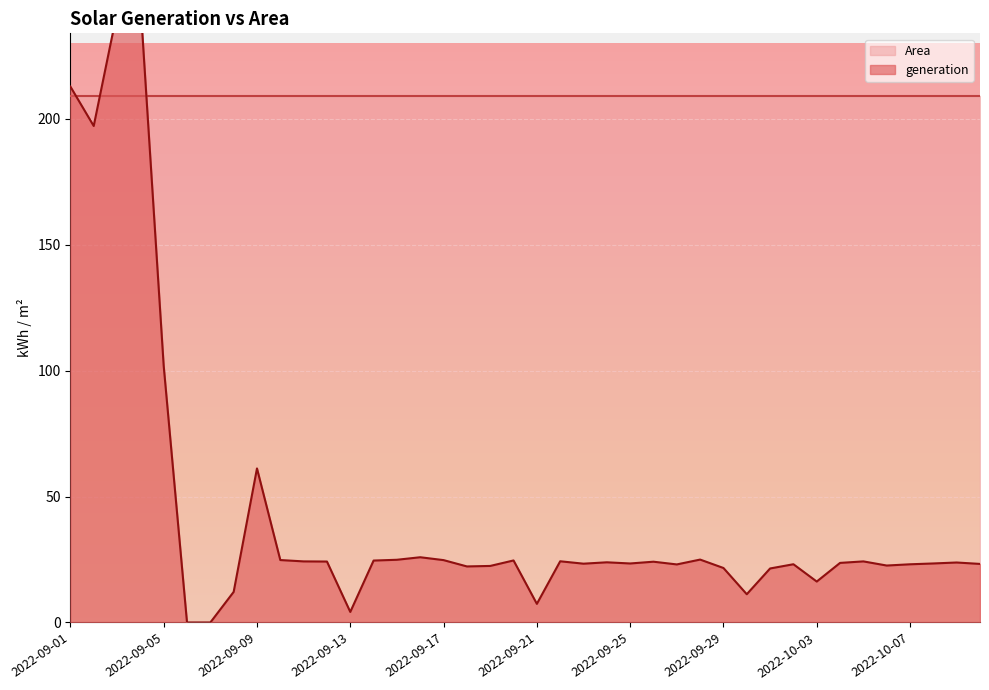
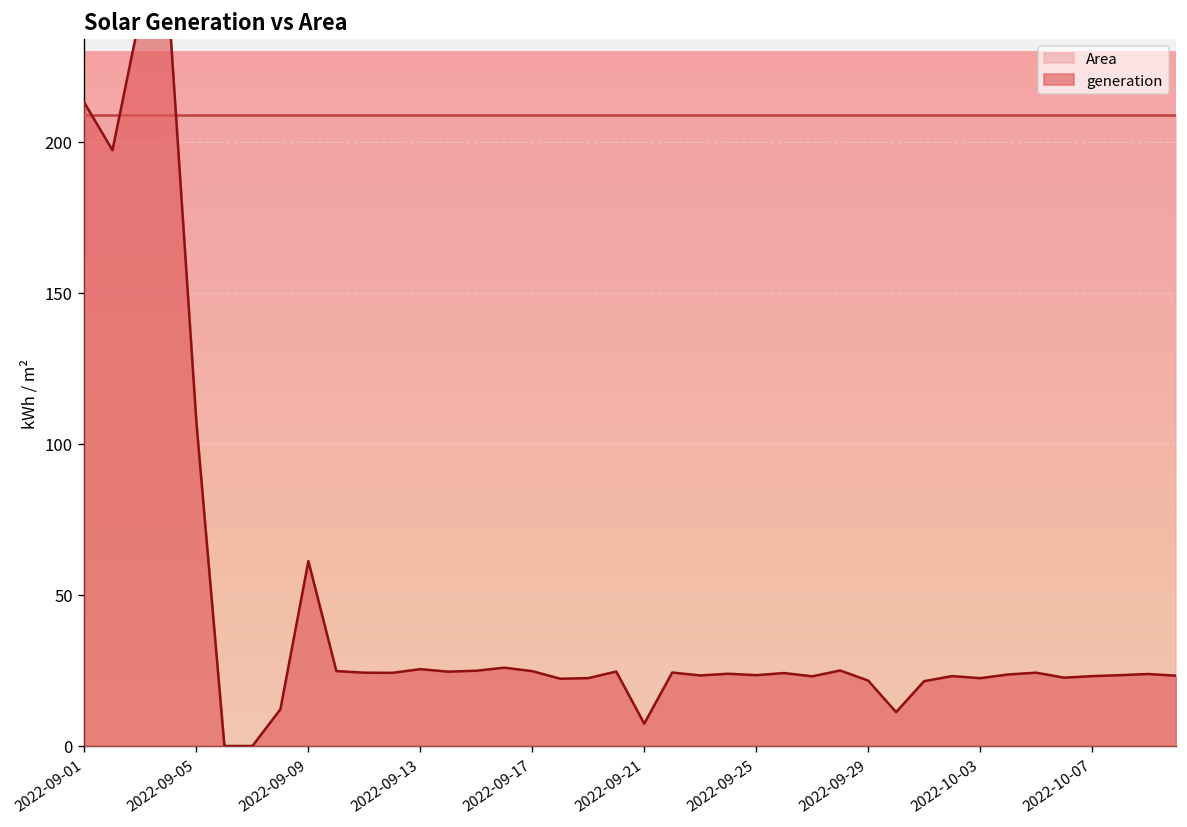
generation, 2022-09-05: 102 -> 107
generation, 2022-09-13: 4 -> 25
generation, 2022-10-03: 16 -> 22
